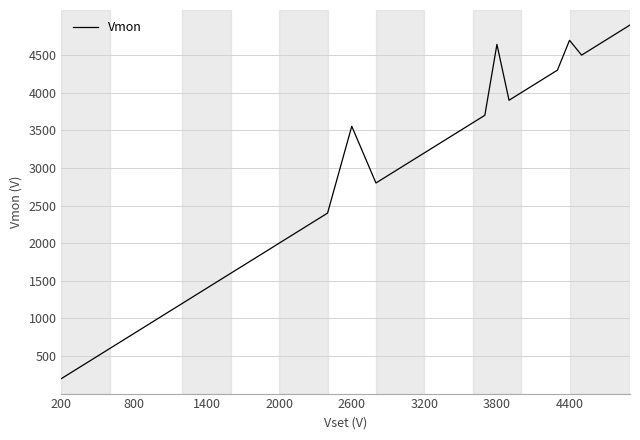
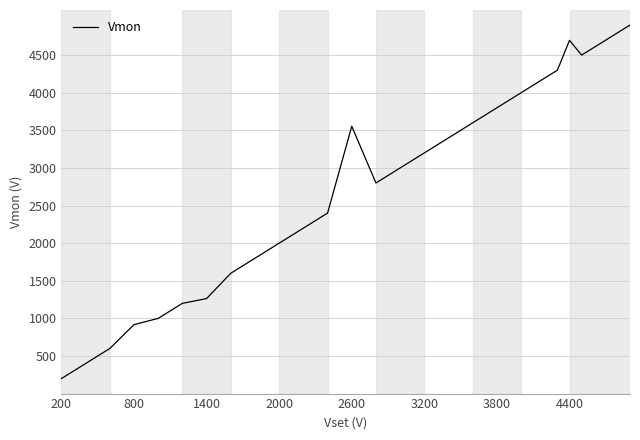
800: 800 -> 900
1400: 1400 -> 1300
3800: 4600 -> 3800
